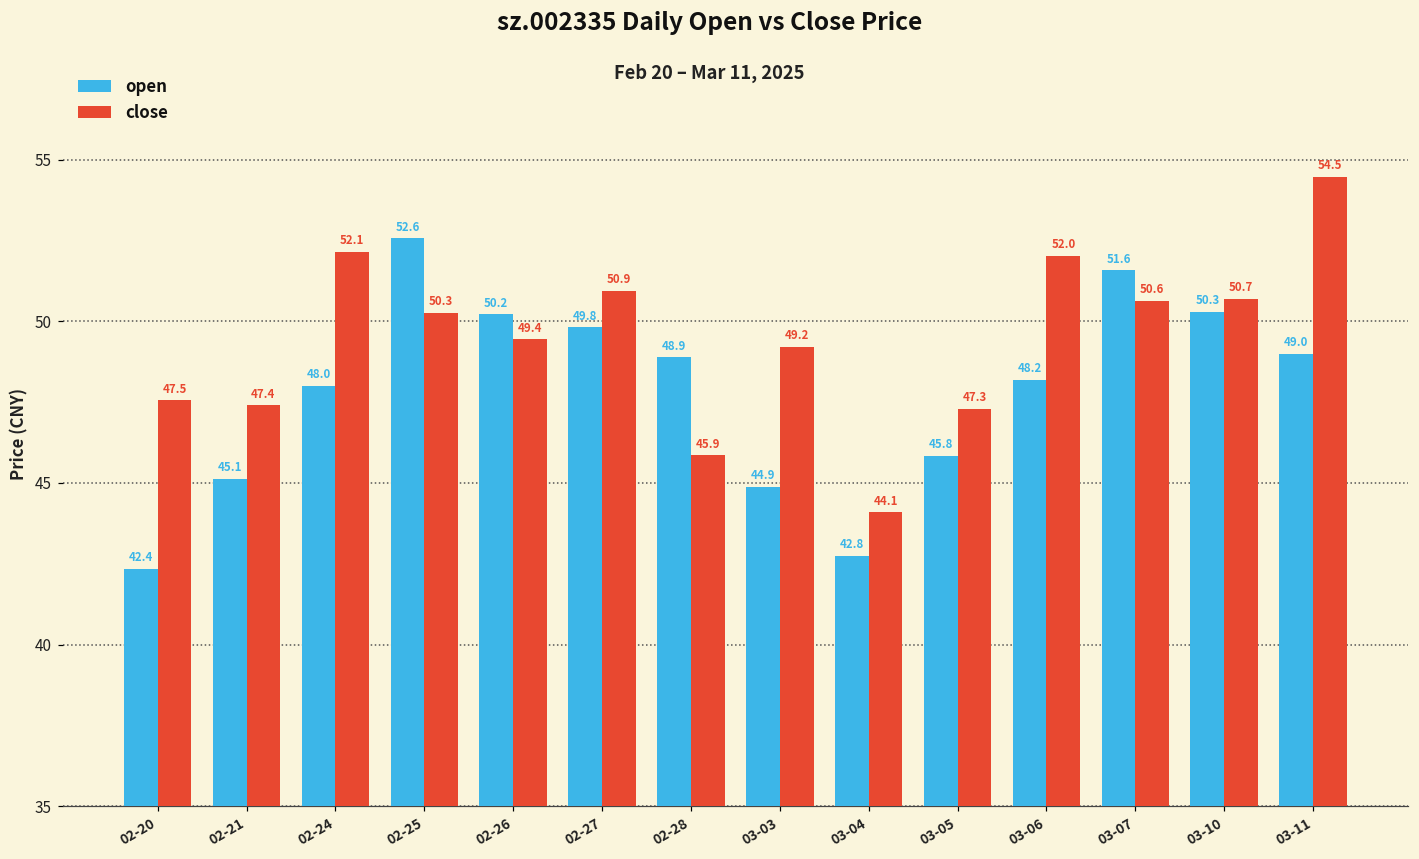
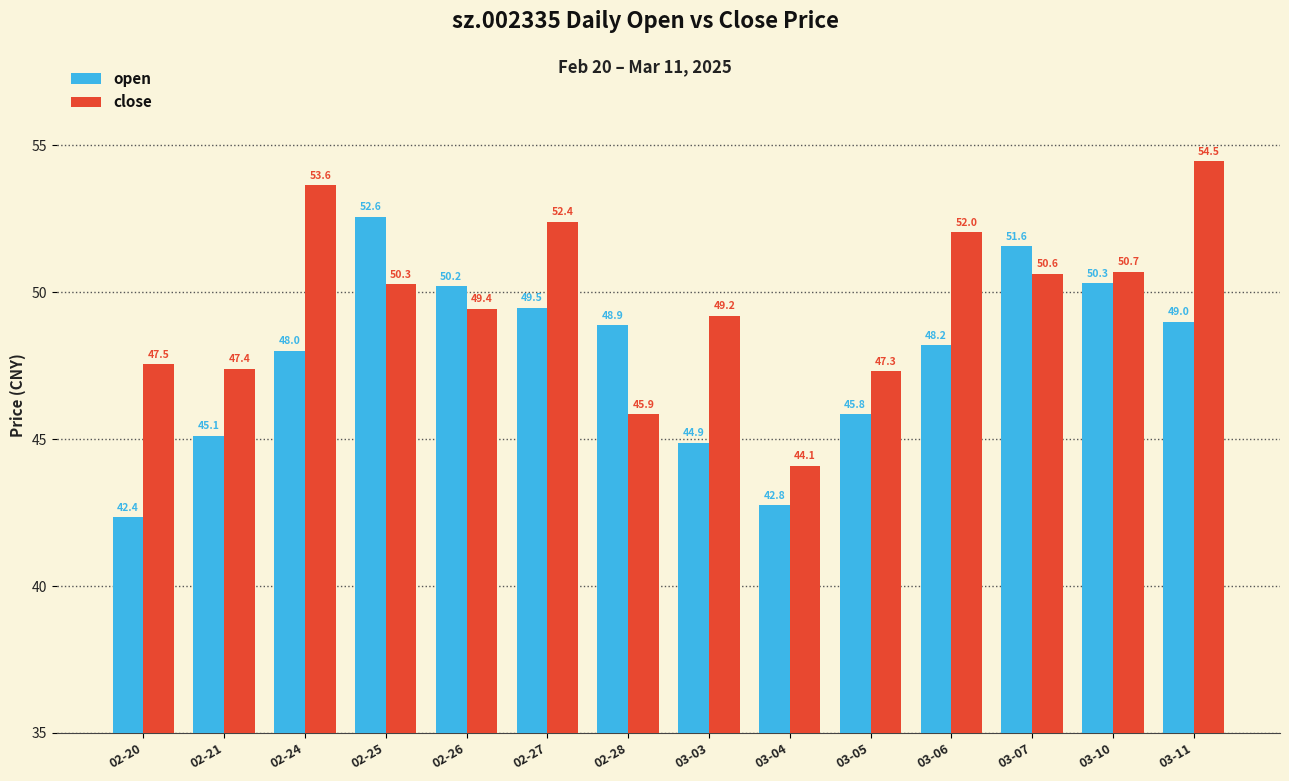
close, 02-24: 52.1 -> 53.6
open, 02-27: 49.8 -> 49.5
close, 02-27: 50.9 -> 52.4
